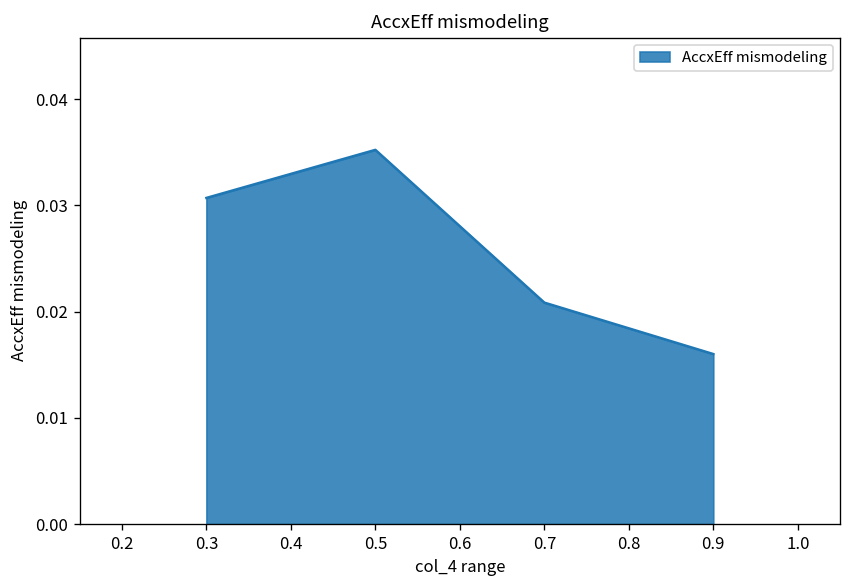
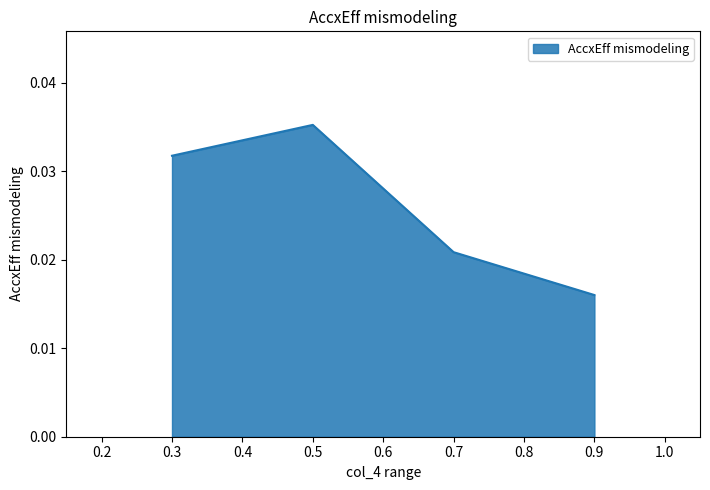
0.3: 0.031 -> 0.032
